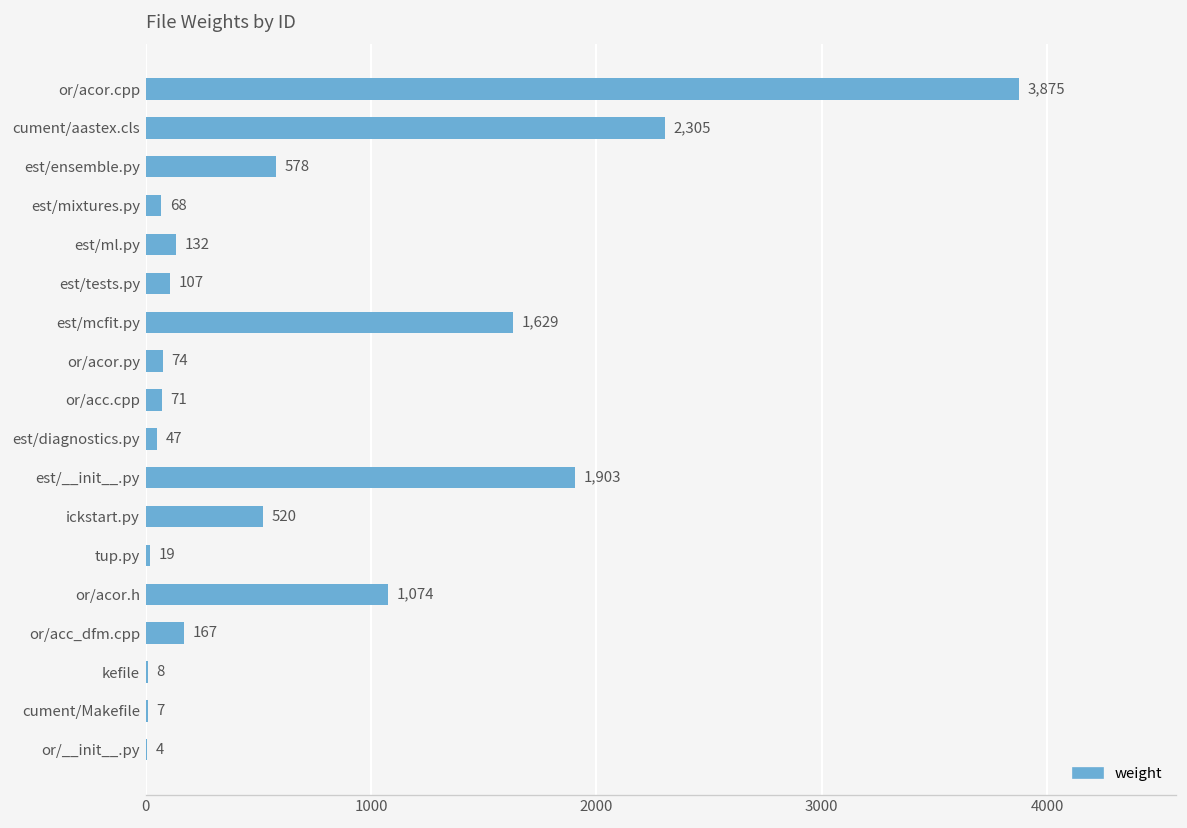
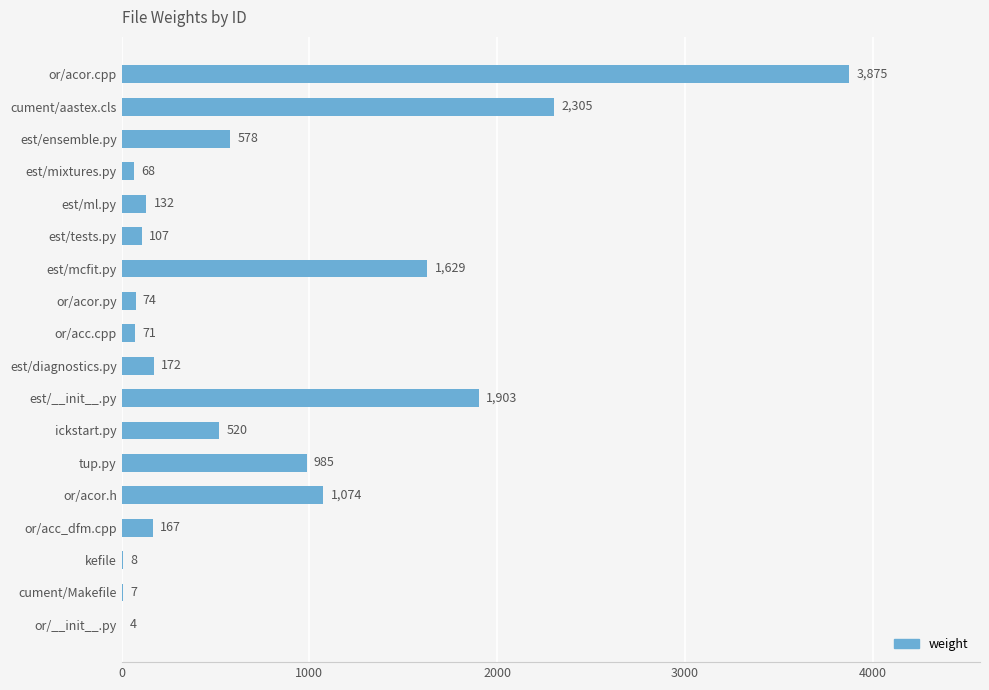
est/diagnostics.py: 47 -> 172
tup.py: 19 -> 985
